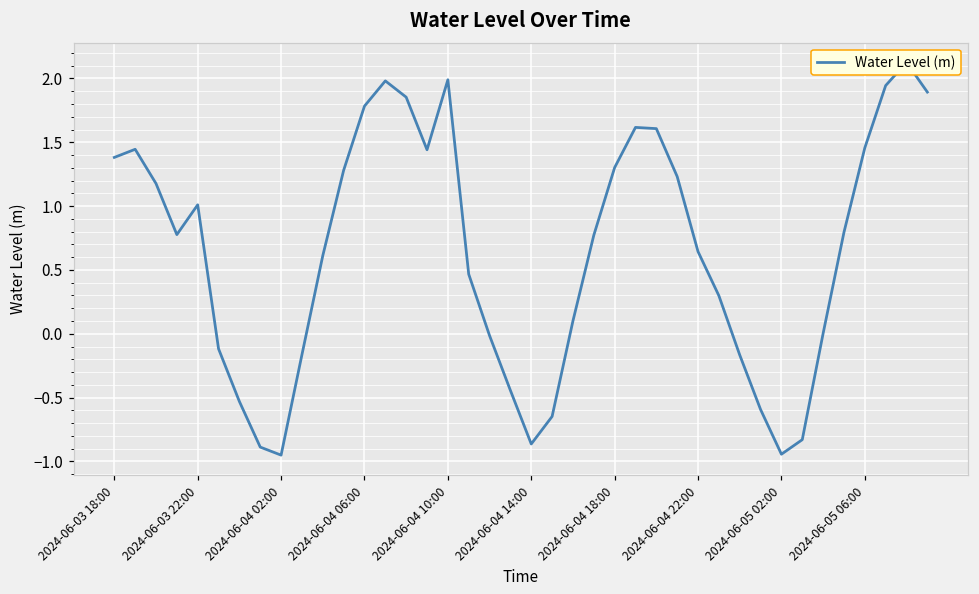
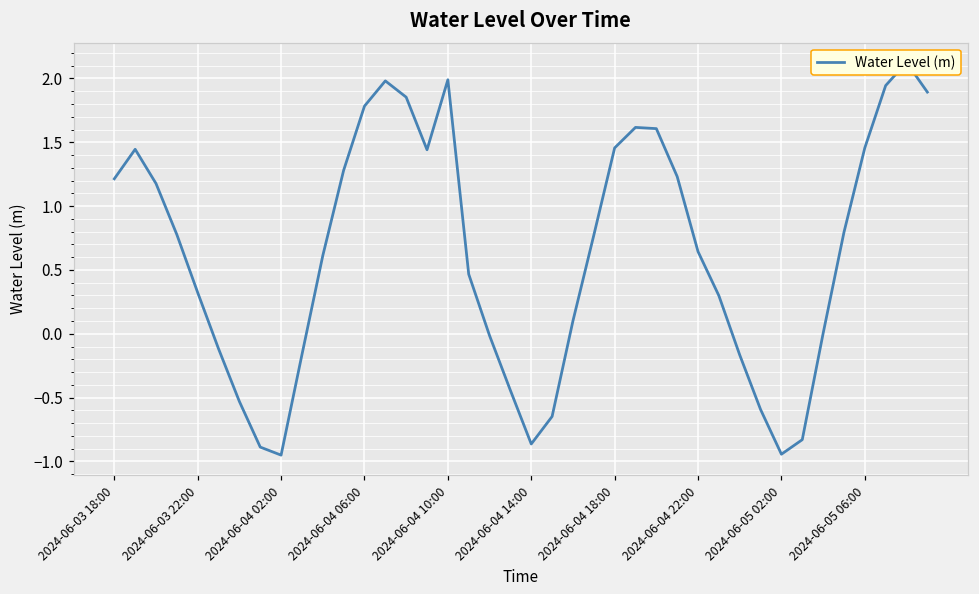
2024-06-03 18:00: 1.38 -> 1.21
2024-06-03 22:00: 1.01 -> 0.32
2024-06-04 18:00: 1.30 -> 1.46
